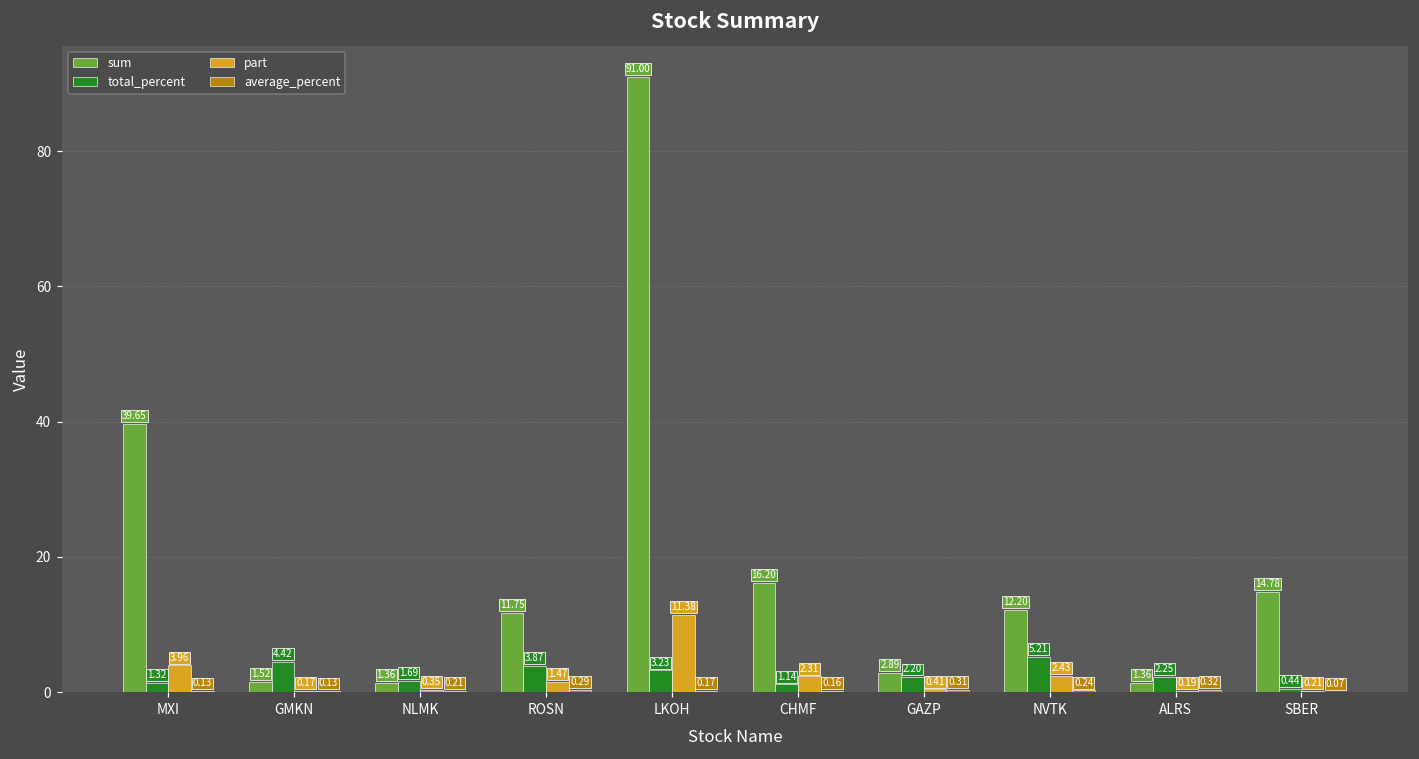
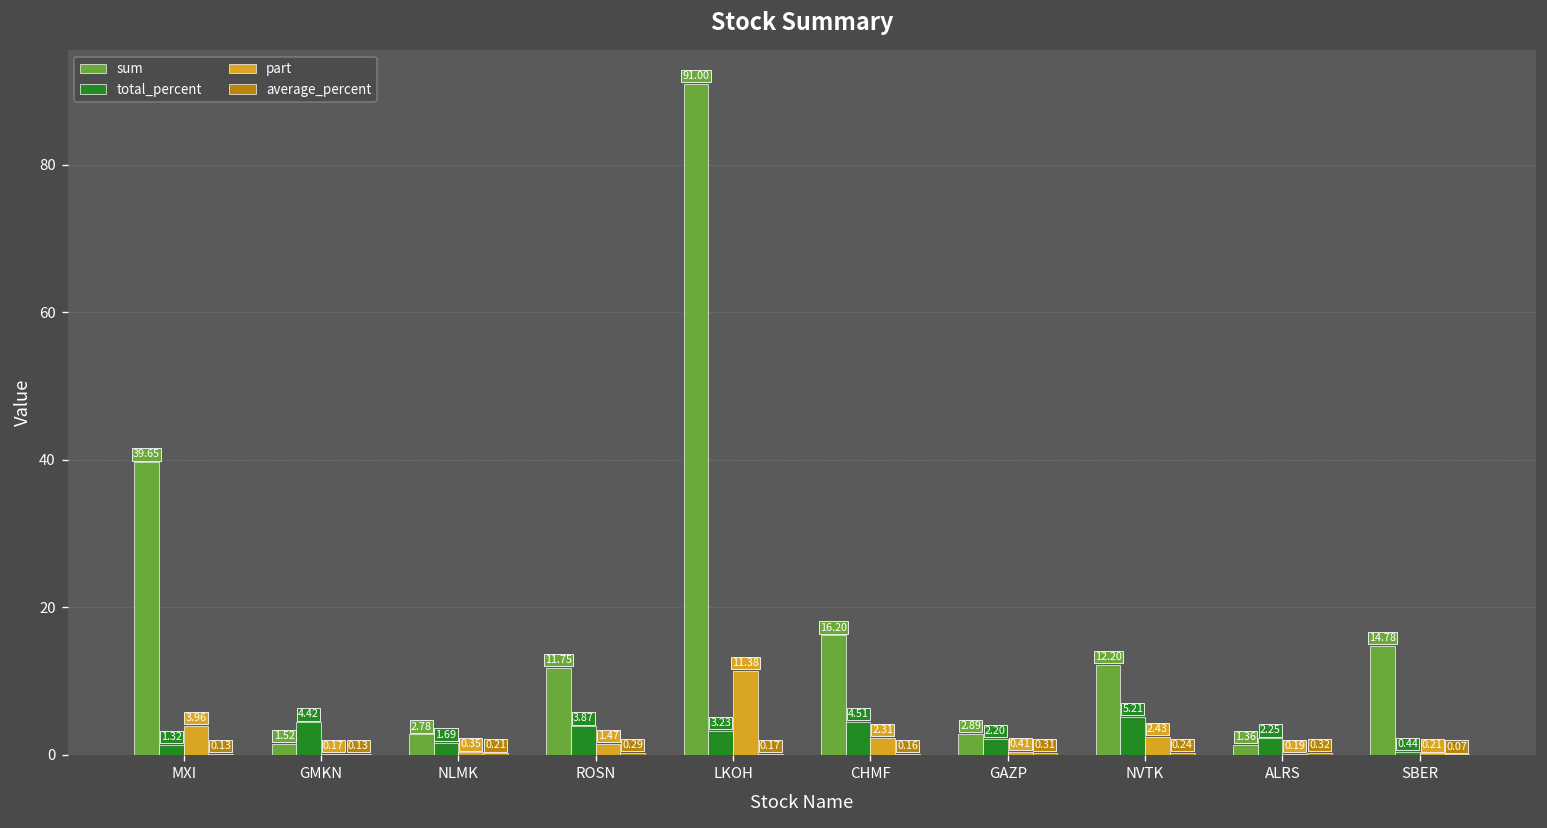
sum, NLMK: 1.36 -> 2.78
total_percent, CHMF: 1.14 -> 4.51
